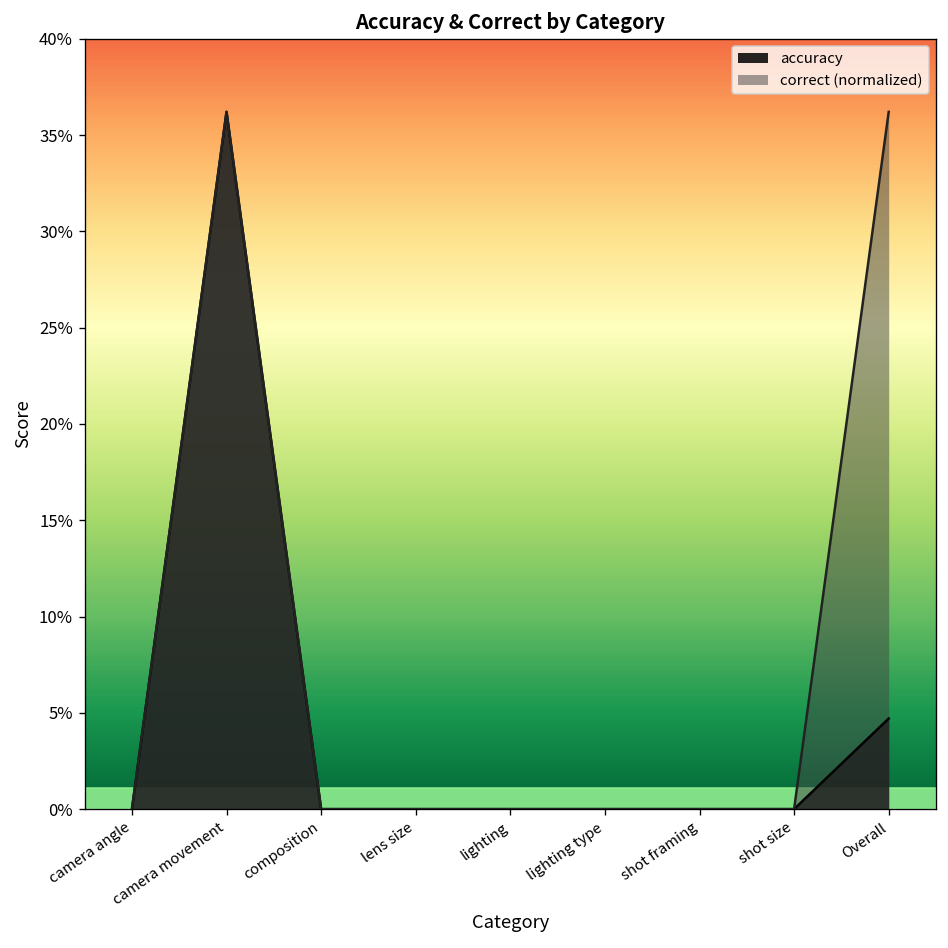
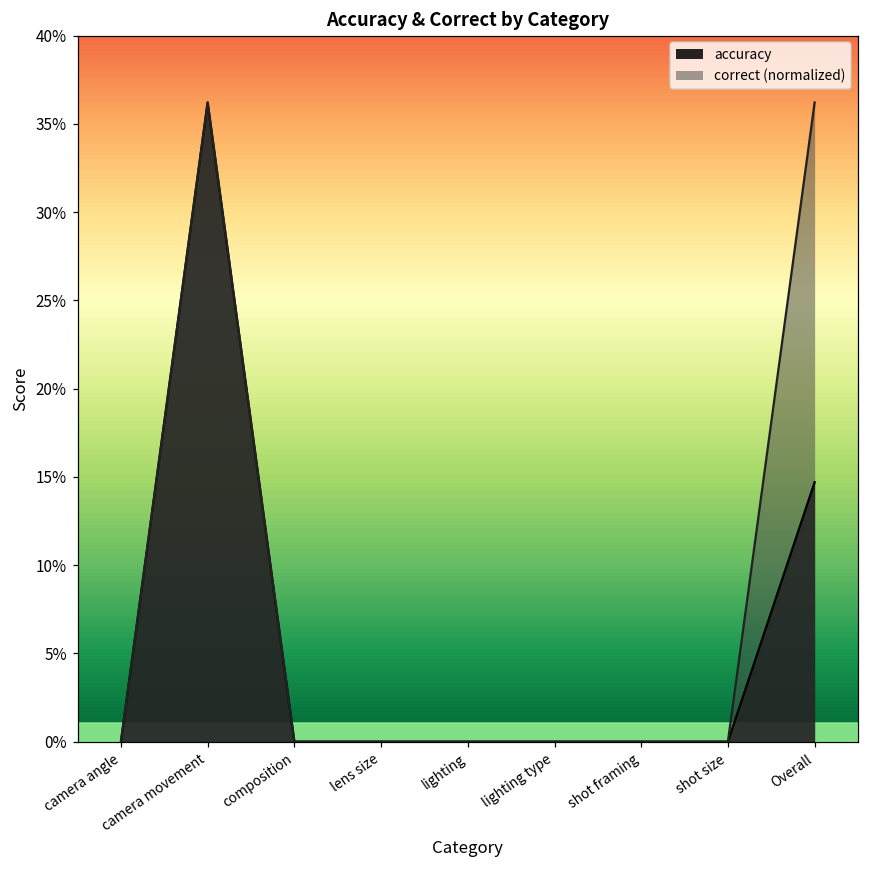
accuracy, Overall: 4.7% -> 14.7%
